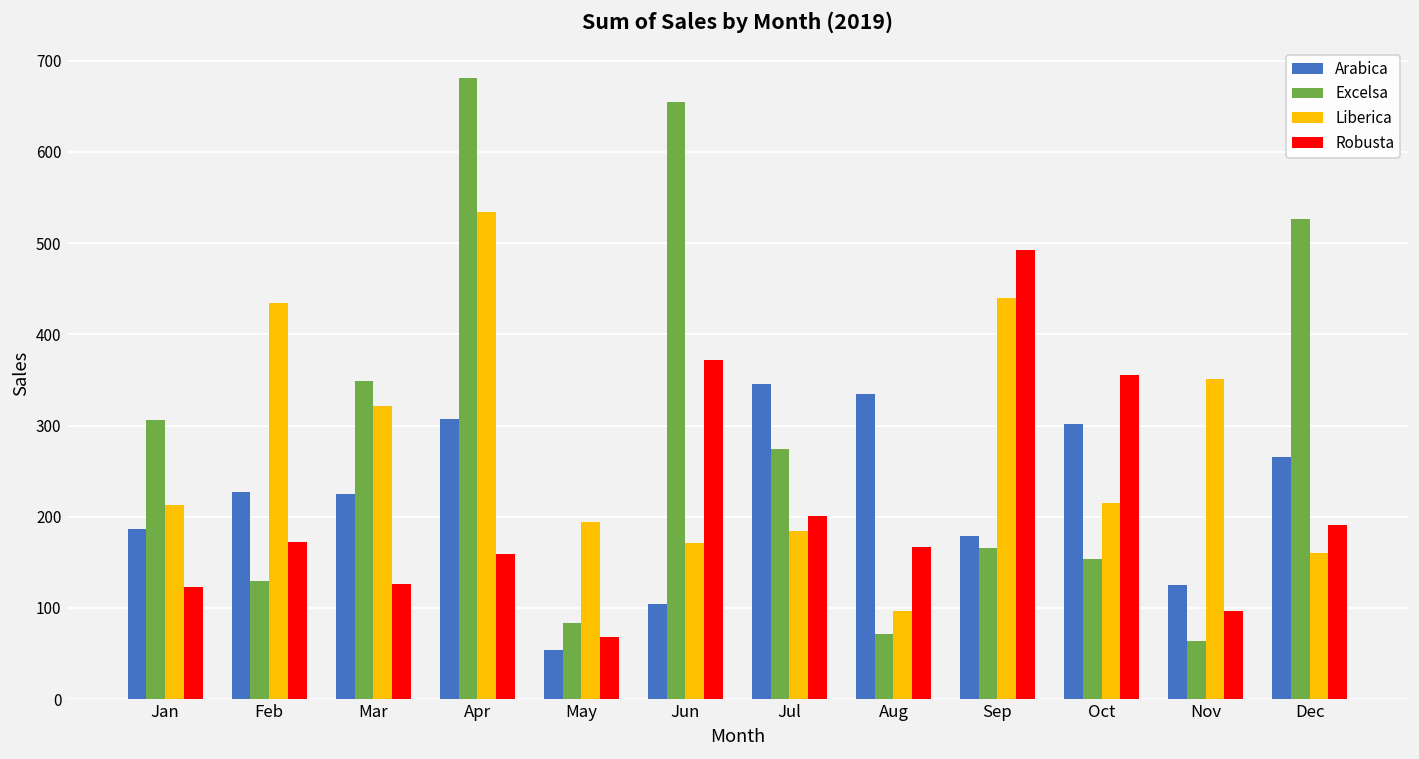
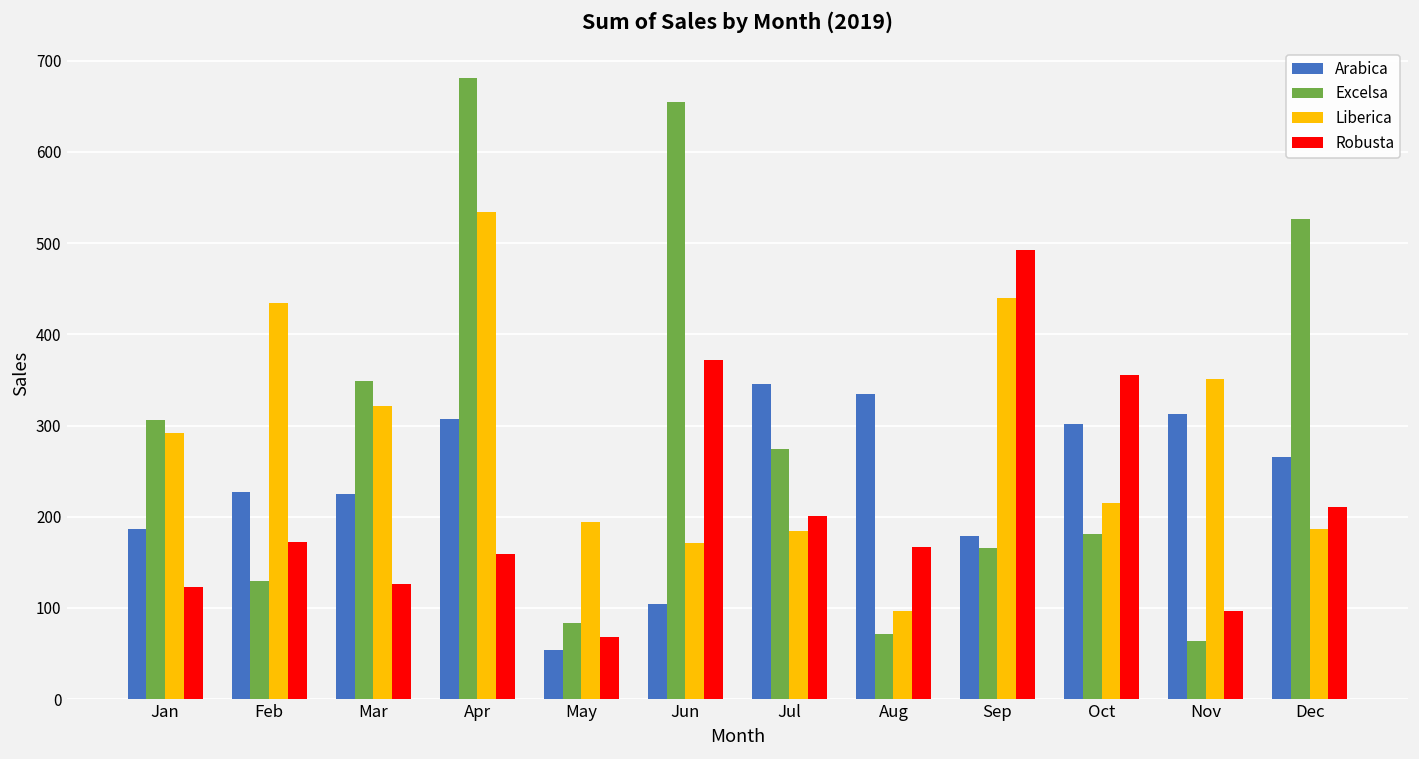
Liberica, Jan: 210 -> 290
Excelsa, Oct: 150 -> 180
Arabica, Nov: 120 -> 310
Liberica, Dec: 160 -> 190
Robusta, Dec: 190 -> 210
